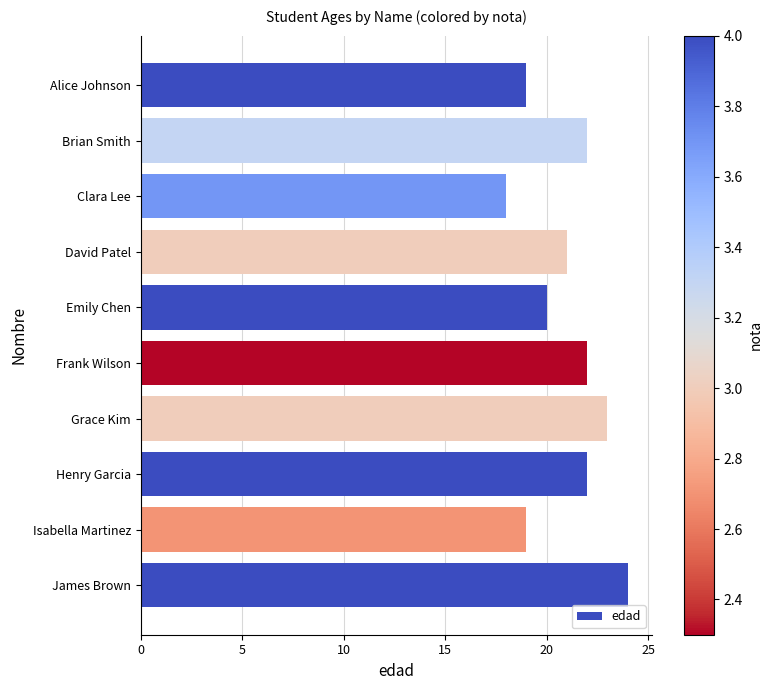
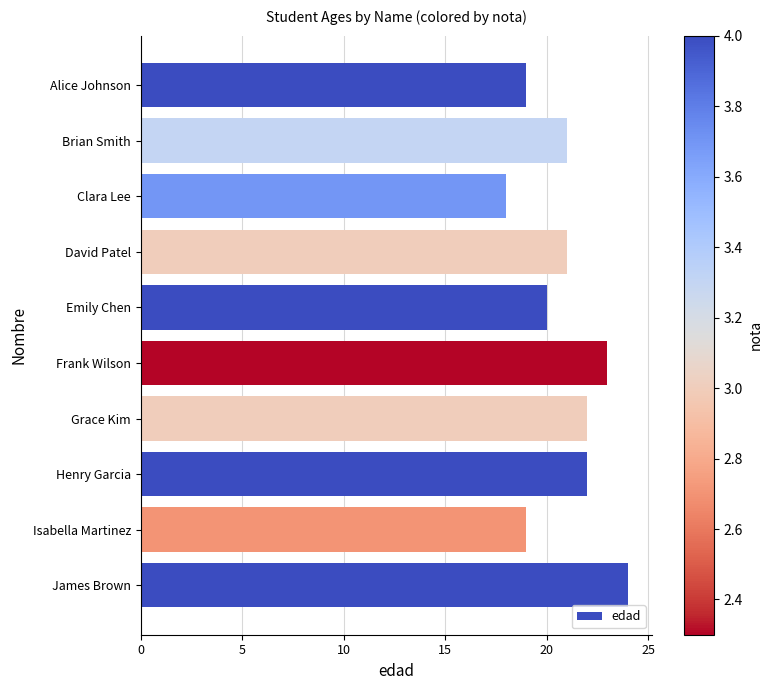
Brian Smith: 22 -> 21
Frank Wilson: 22 -> 23
Grace Kim: 23 -> 22
